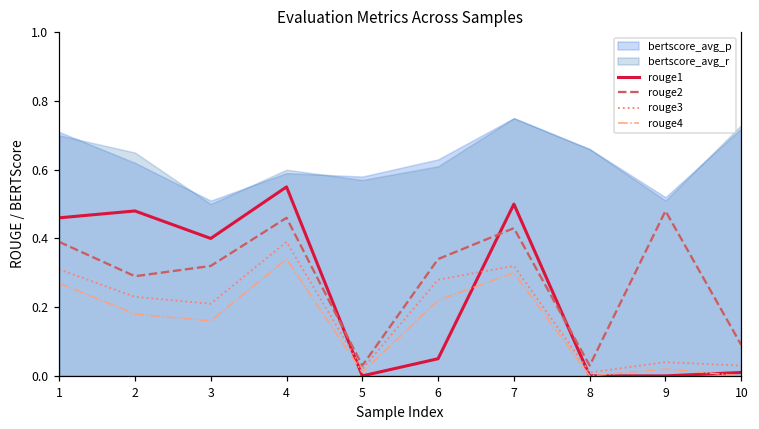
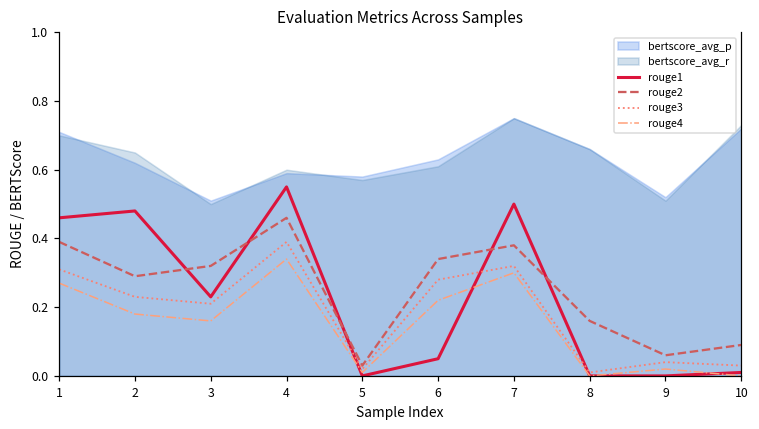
rouge1, 3: 0.40 -> 0.23
rouge2, 7: 0.43 -> 0.38
rouge2, 8: 0.03 -> 0.16
rouge2, 9: 0.48 -> 0.06
